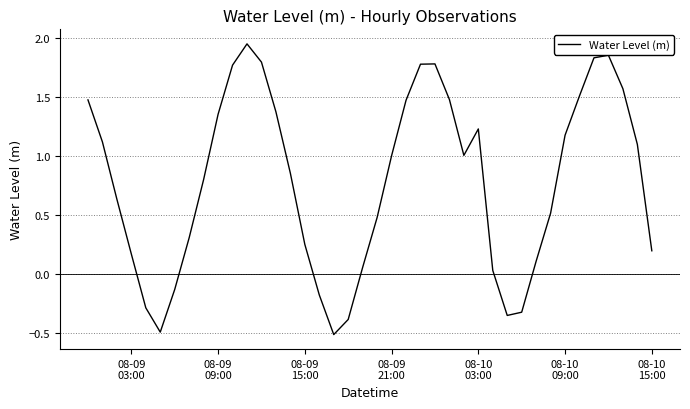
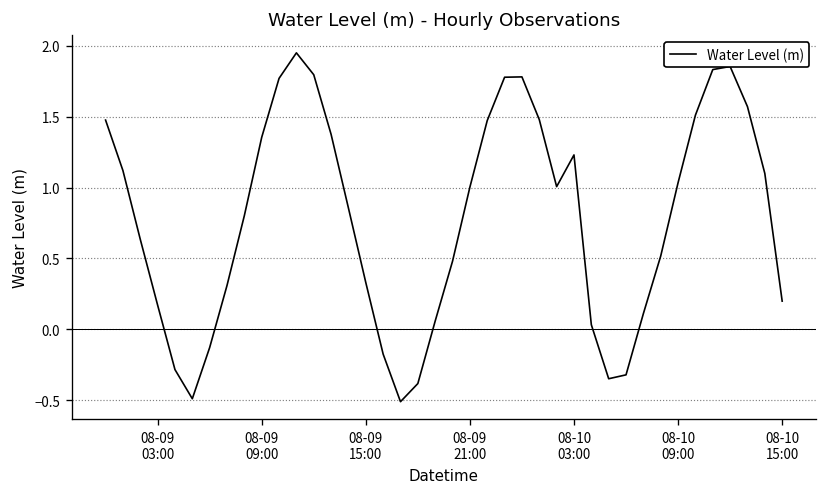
08-09 15:00: 0.25 -> 0.33
08-10 09:00: 1.18 -> 1.03
